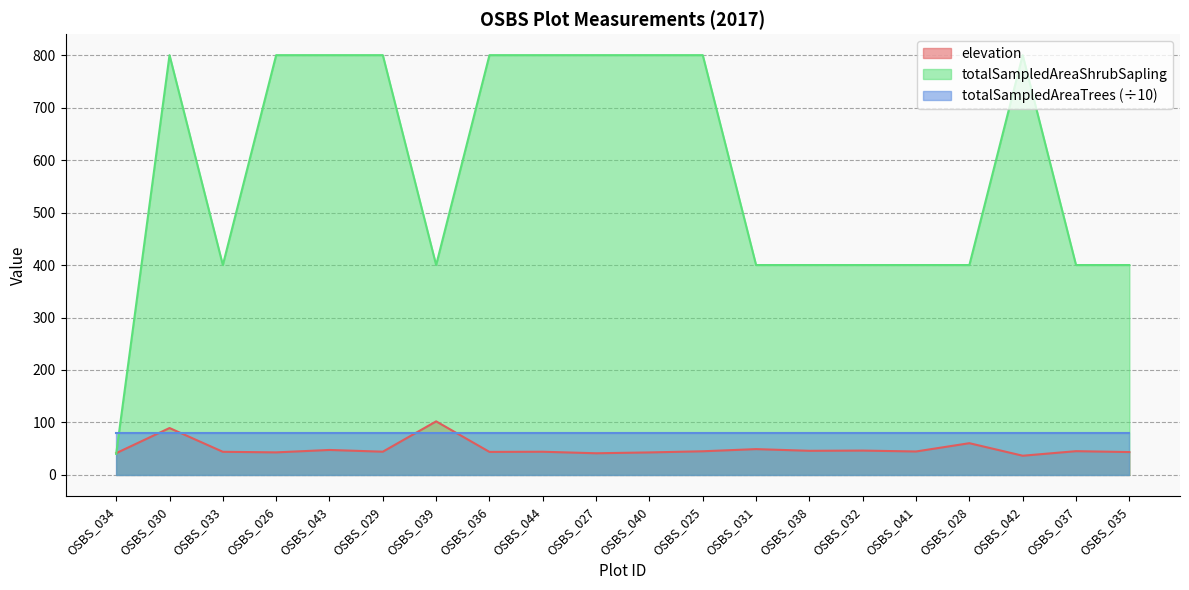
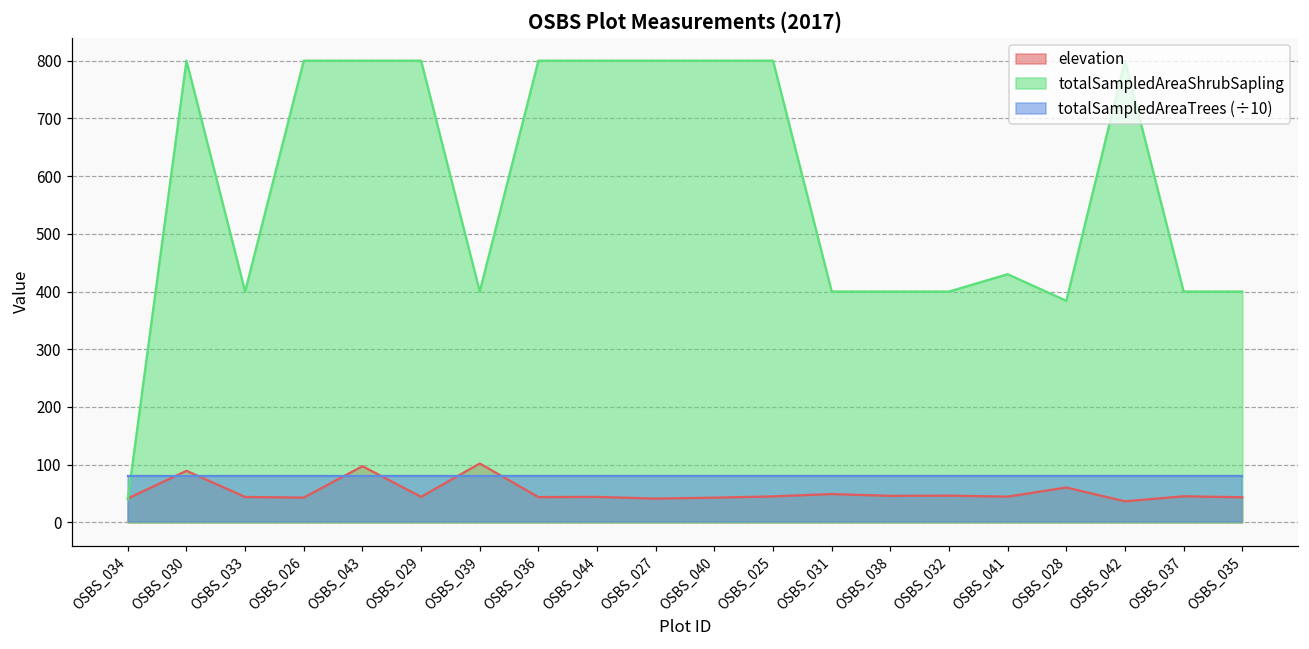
elevation, OSBS_043: 50 -> 100
totalSampledAreaShrubSapling, OSBS_041: 400 -> 430
totalSampledAreaShrubSapling, OSBS_028: 400 -> 380
